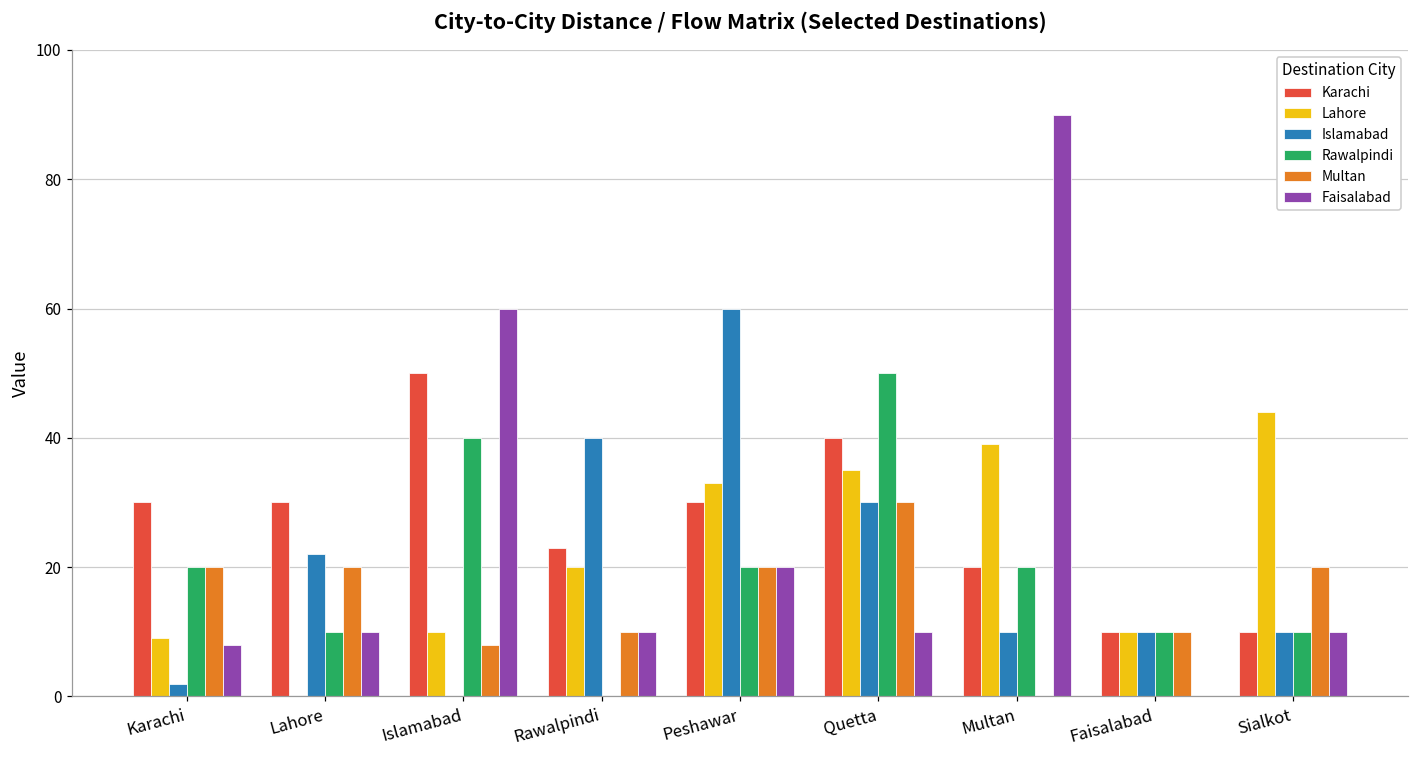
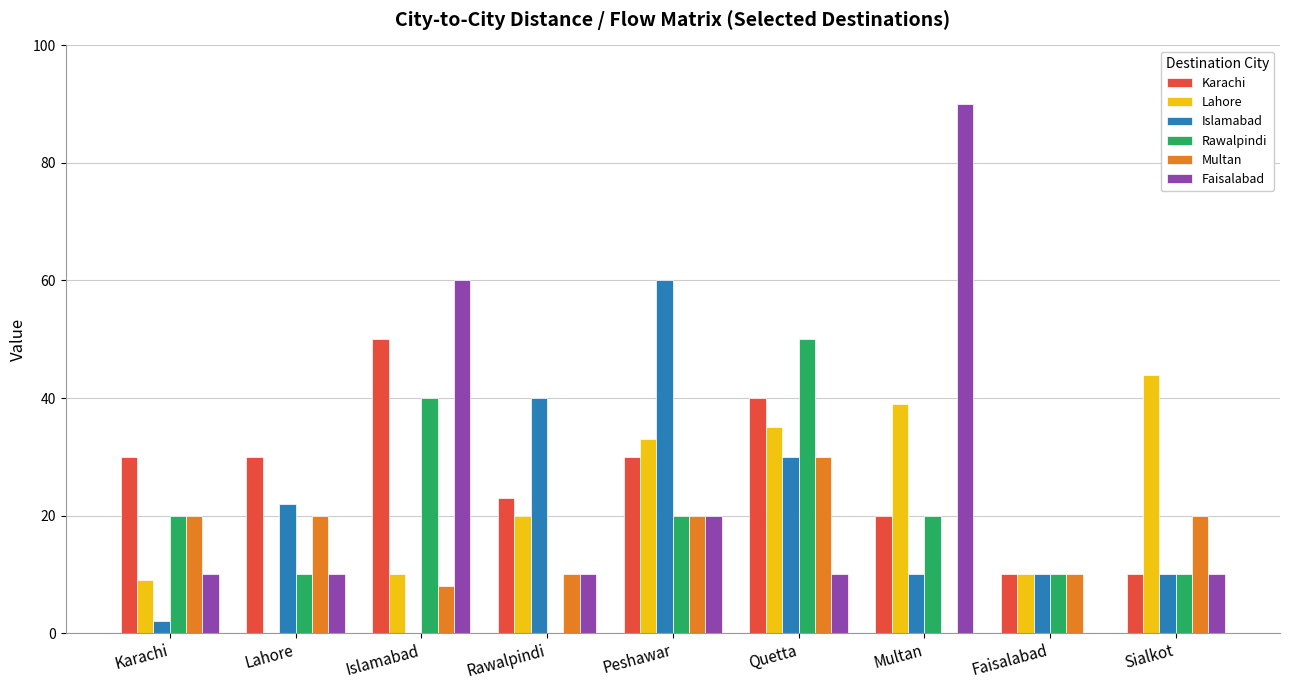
Faisalabad, Karachi: 8 -> 10
